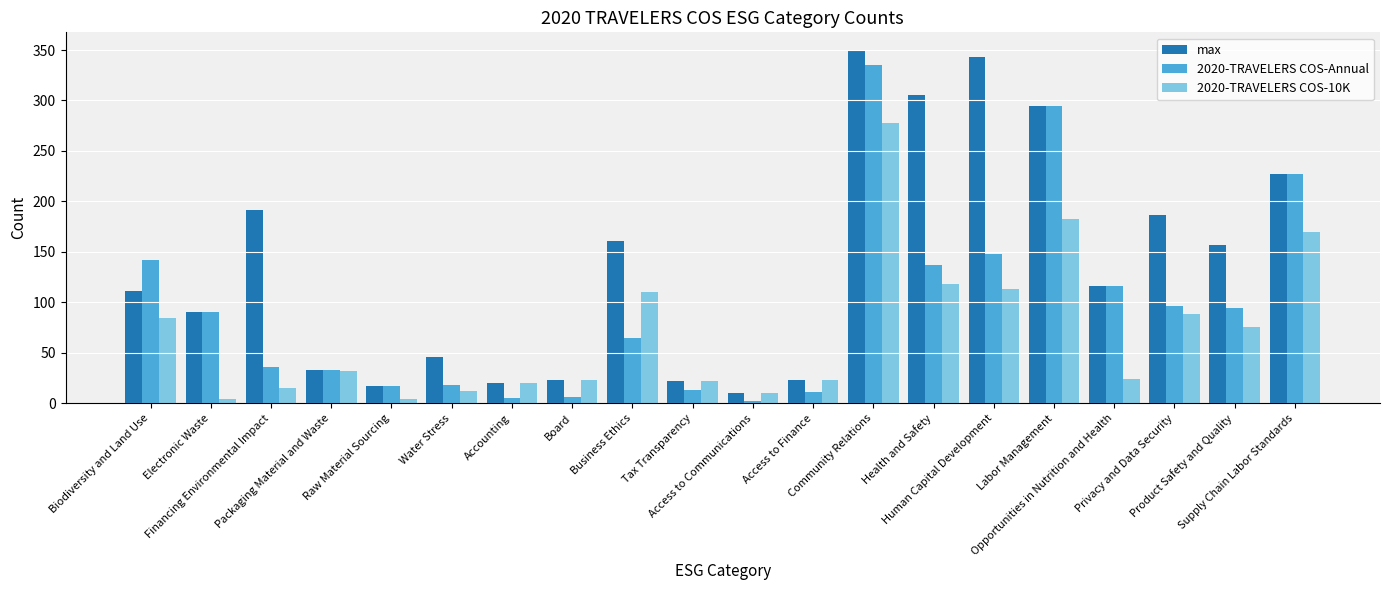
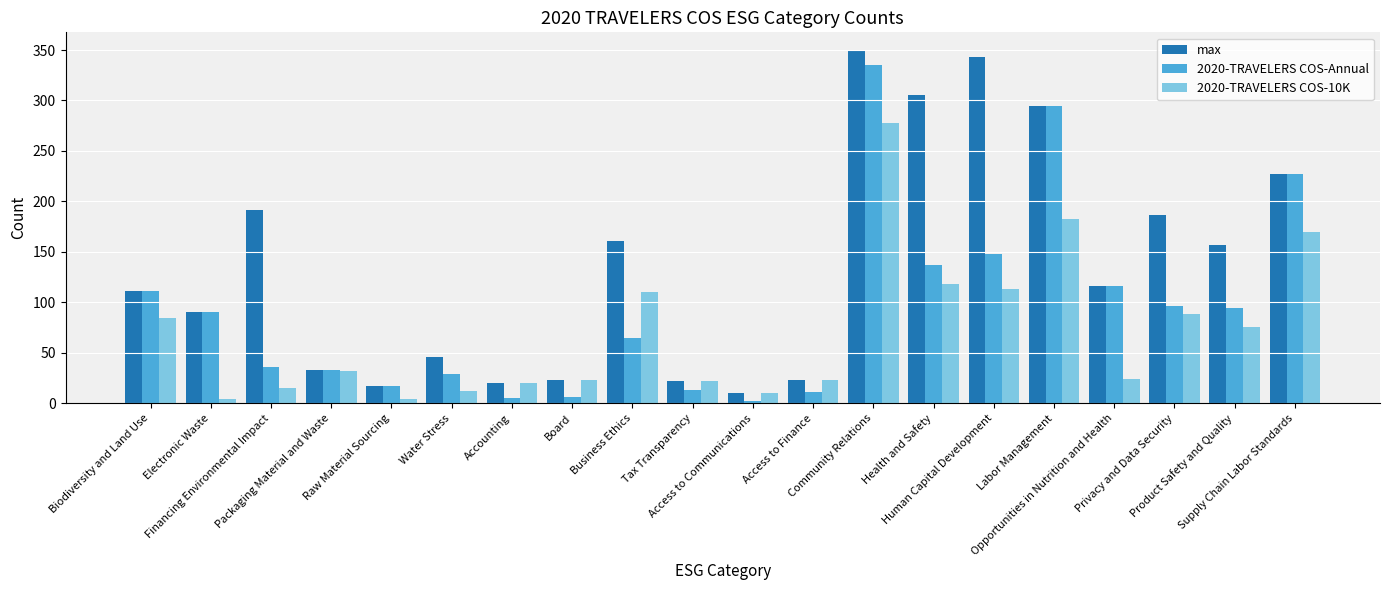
2020-TRAVELERS COS-Annual, Biodiversity and Land Use: 142 -> 111
2020-TRAVELERS COS-Annual, Water Stress: 18 -> 29
